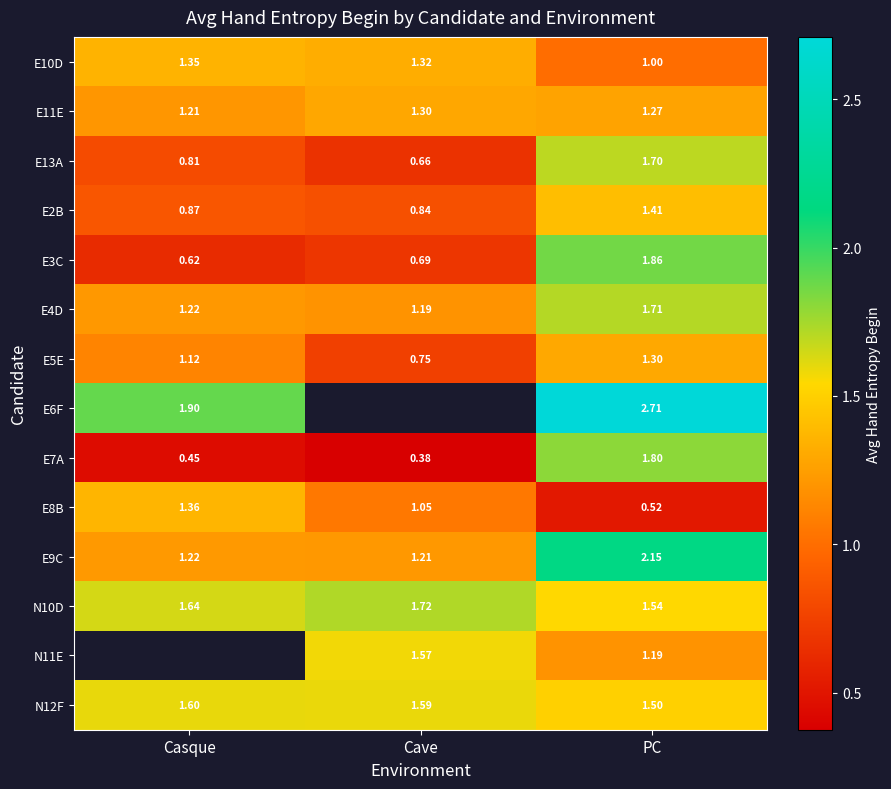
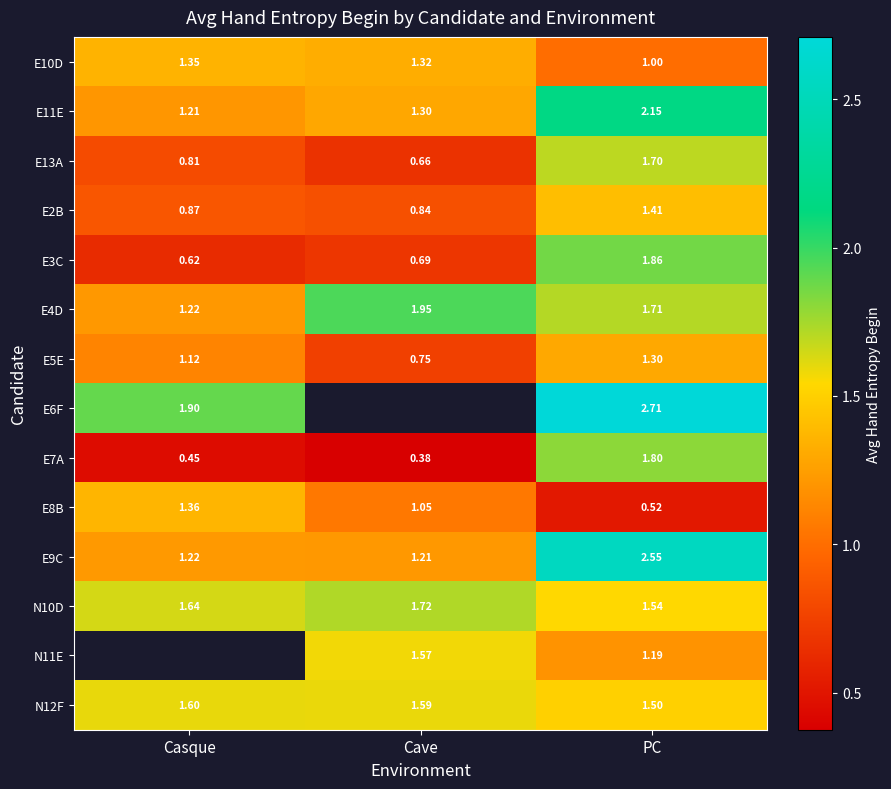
E11E, PC: 1.27 -> 2.15
E4D, Cave: 1.19 -> 1.95
E9C, PC: 2.15 -> 2.55
